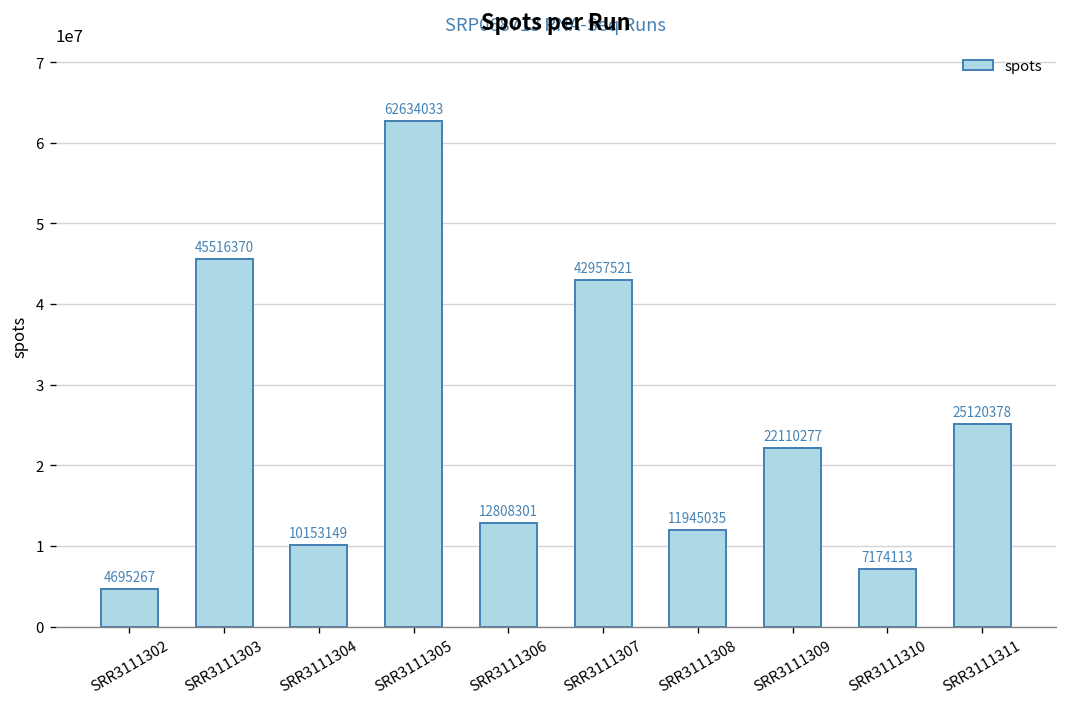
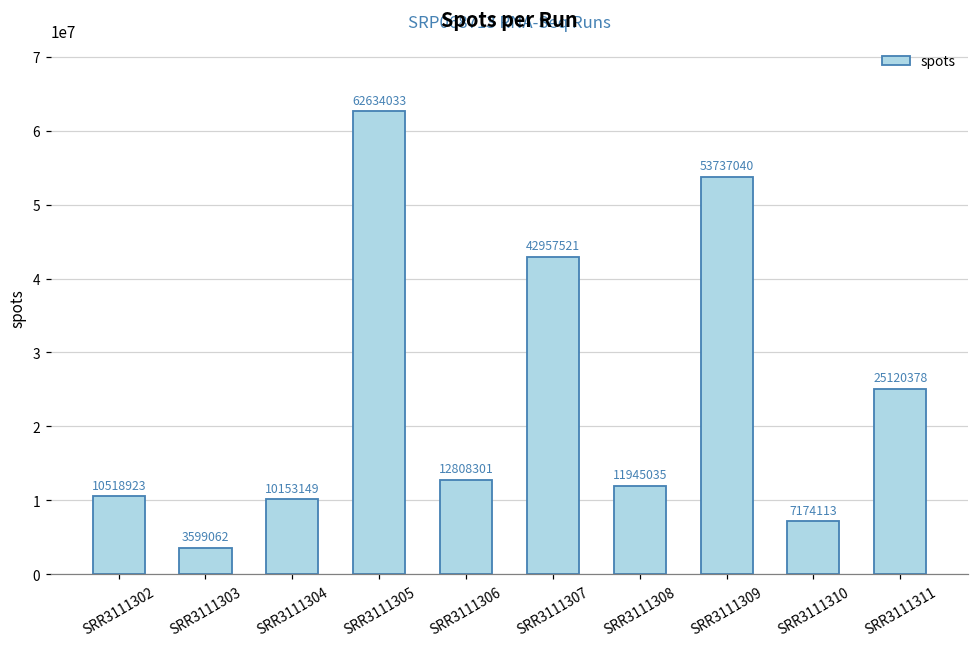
SRR3111302: 4695267 -> 10518923
SRR3111303: 45516370 -> 3599062
SRR3111309: 22110277 -> 53737040
